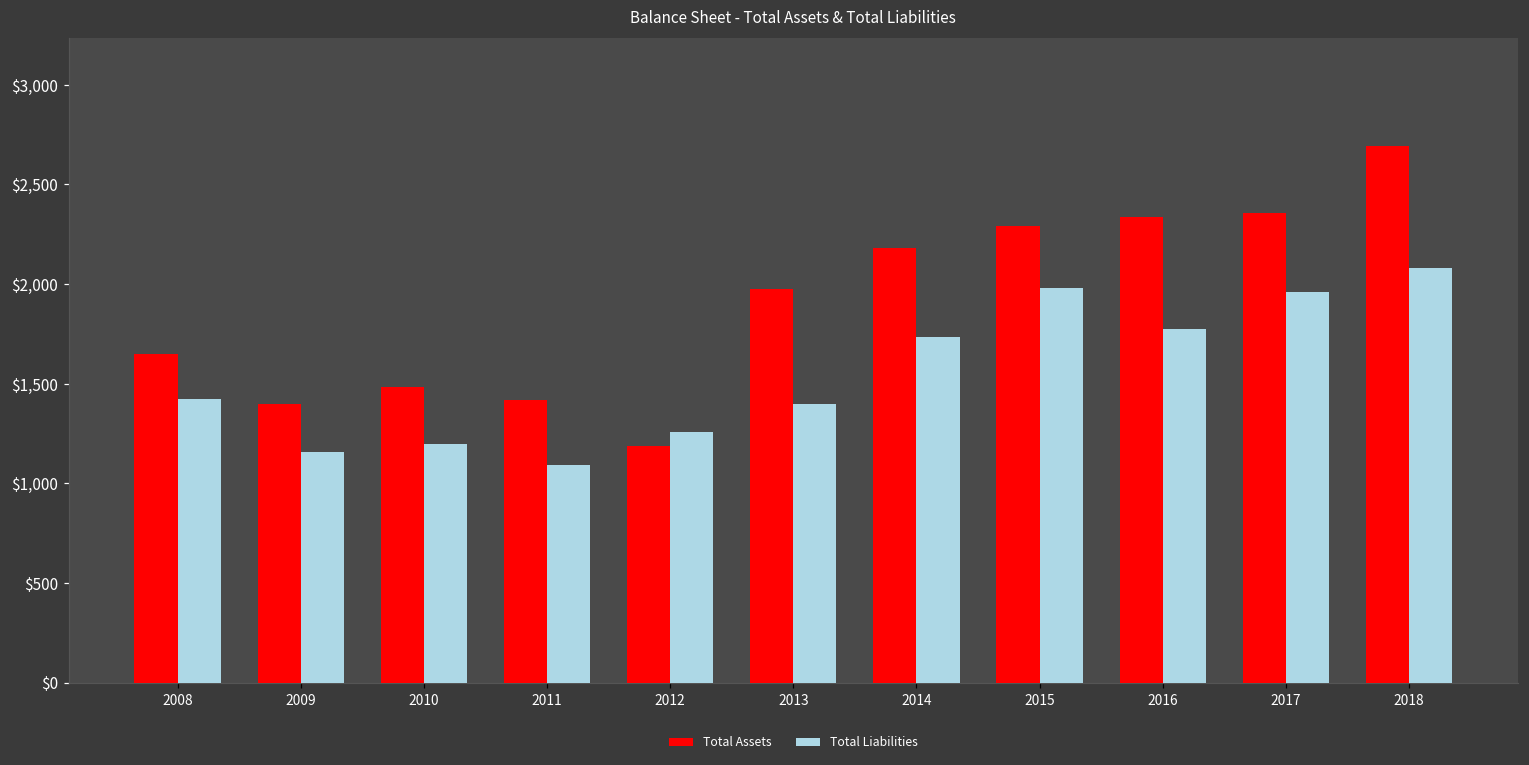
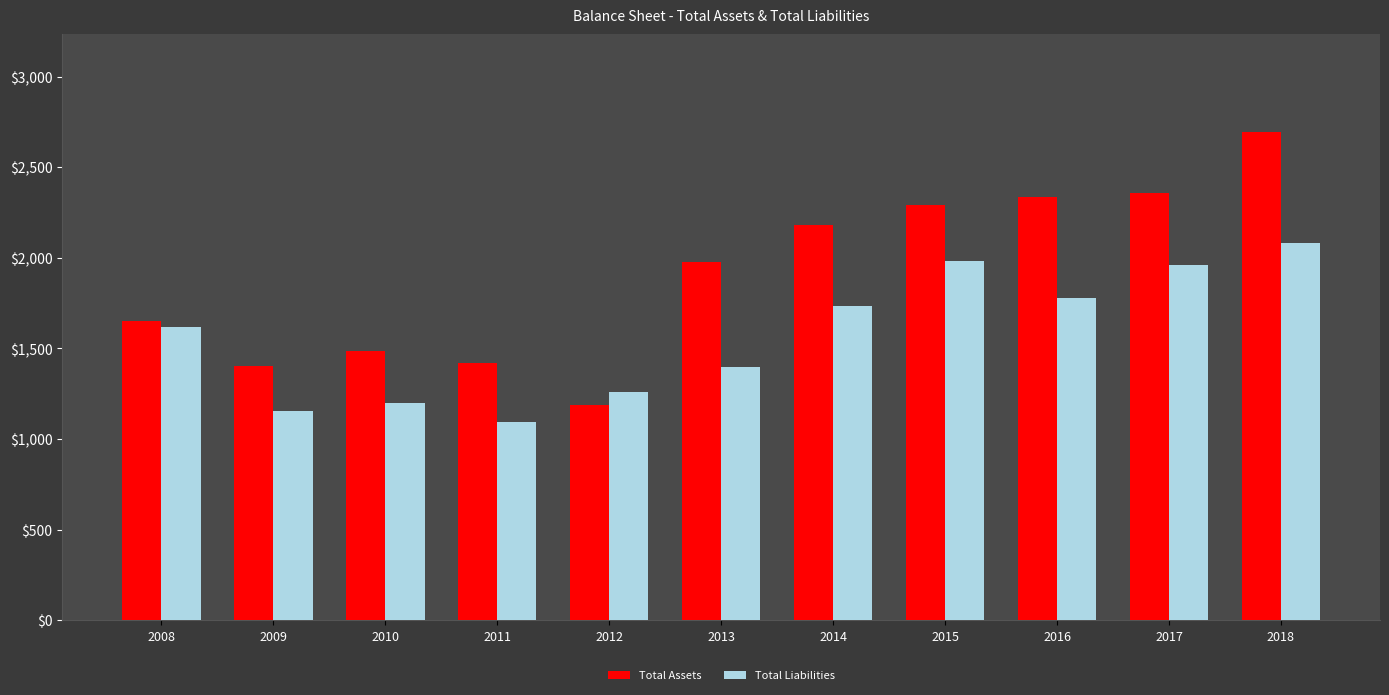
Total Liabilities, 2008: $1,420 -> $1,620
